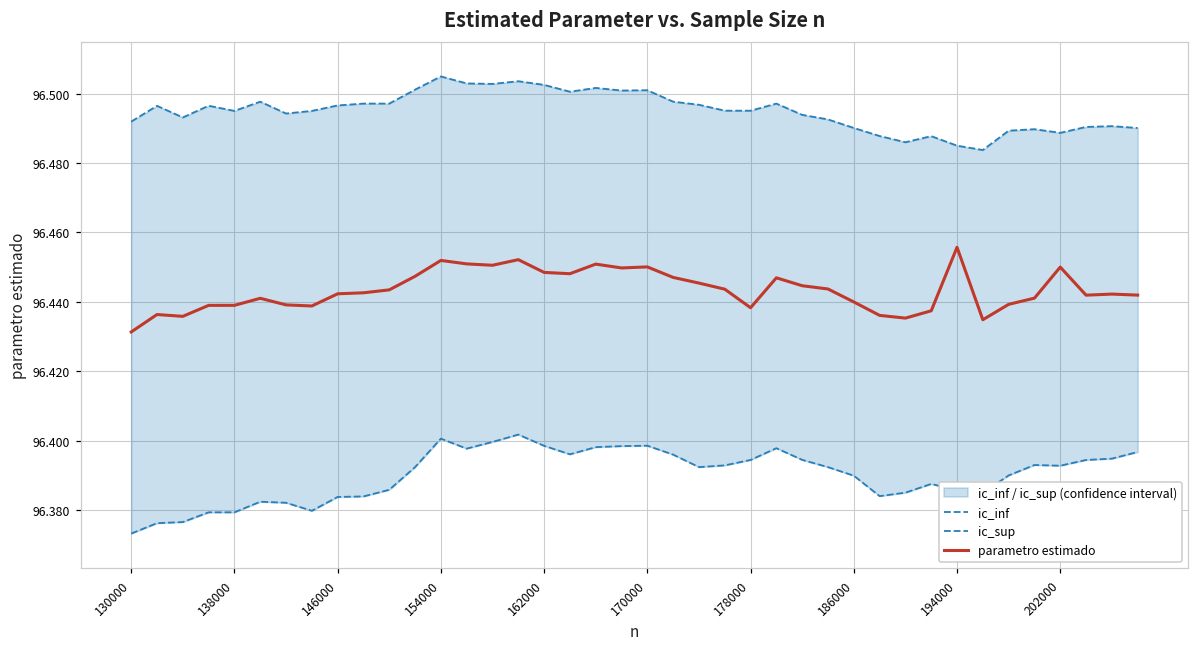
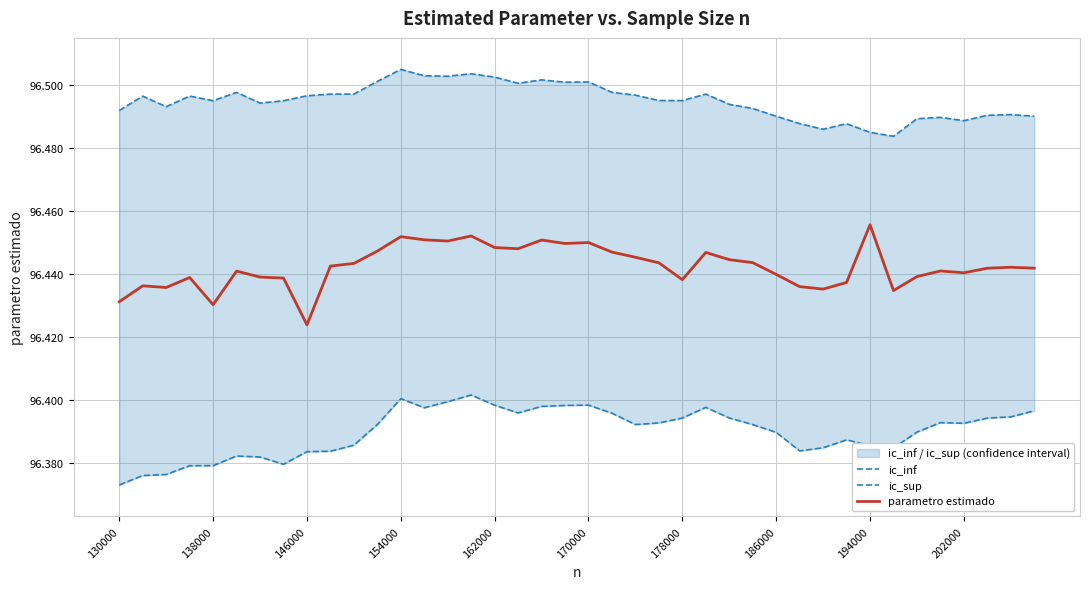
parametro estimado, 138000: 96.439 -> 96.430
parametro estimado, 146000: 96.442 -> 96.424
parametro estimado, 202000: 96.450 -> 96.440
